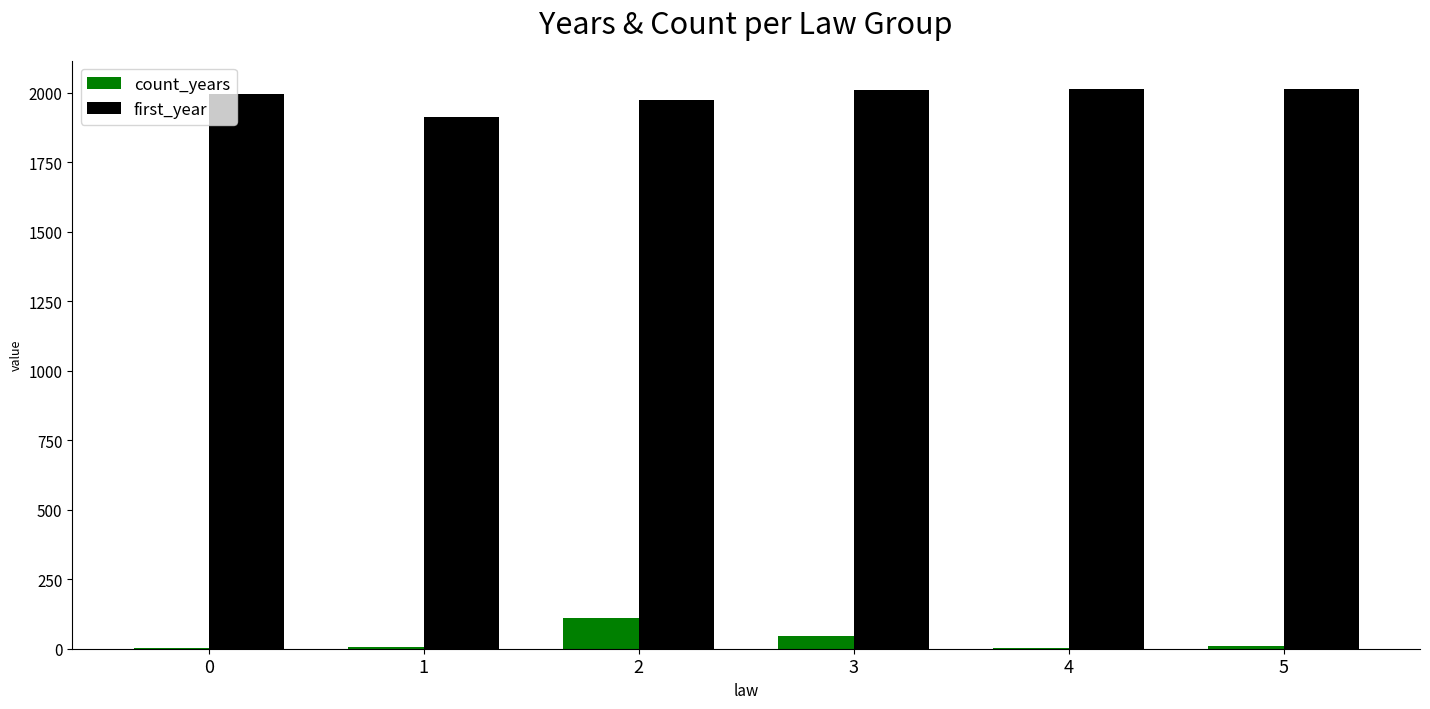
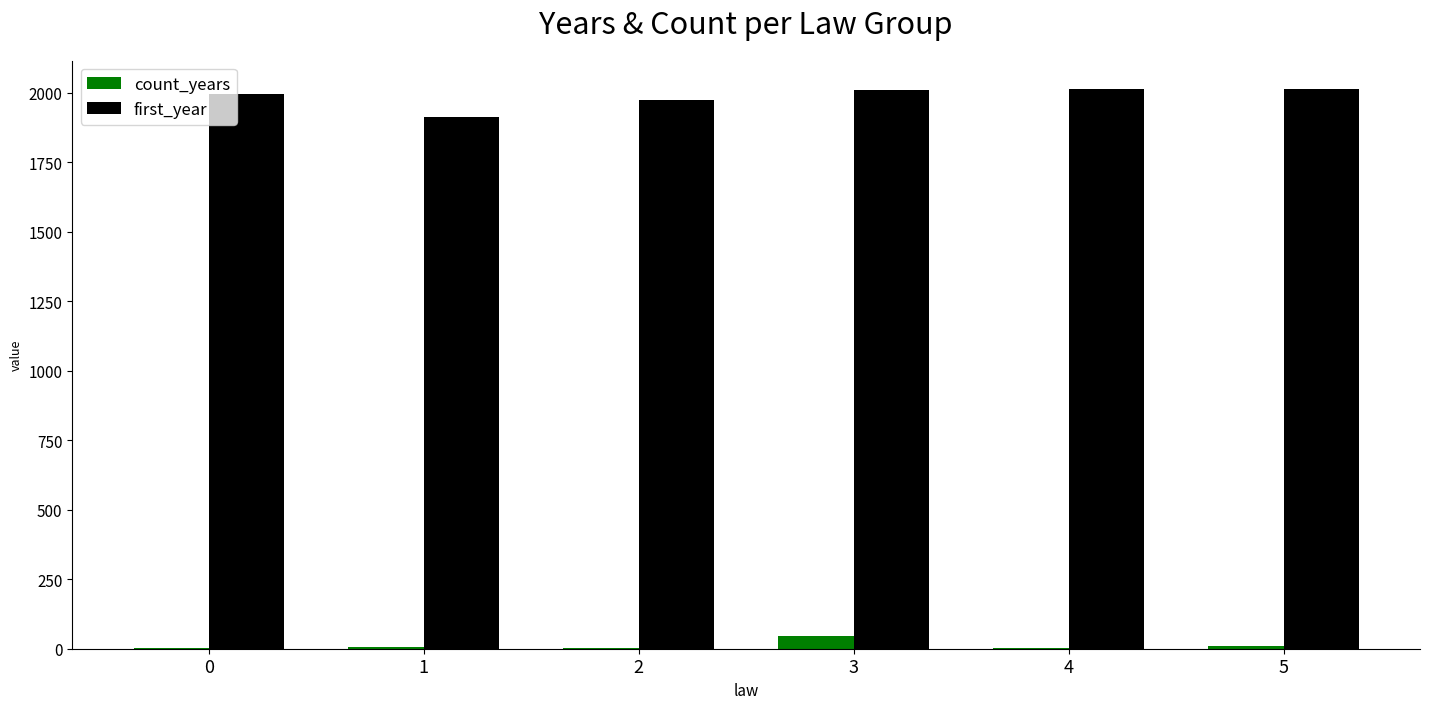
count_years, 2: 110 -> 0
